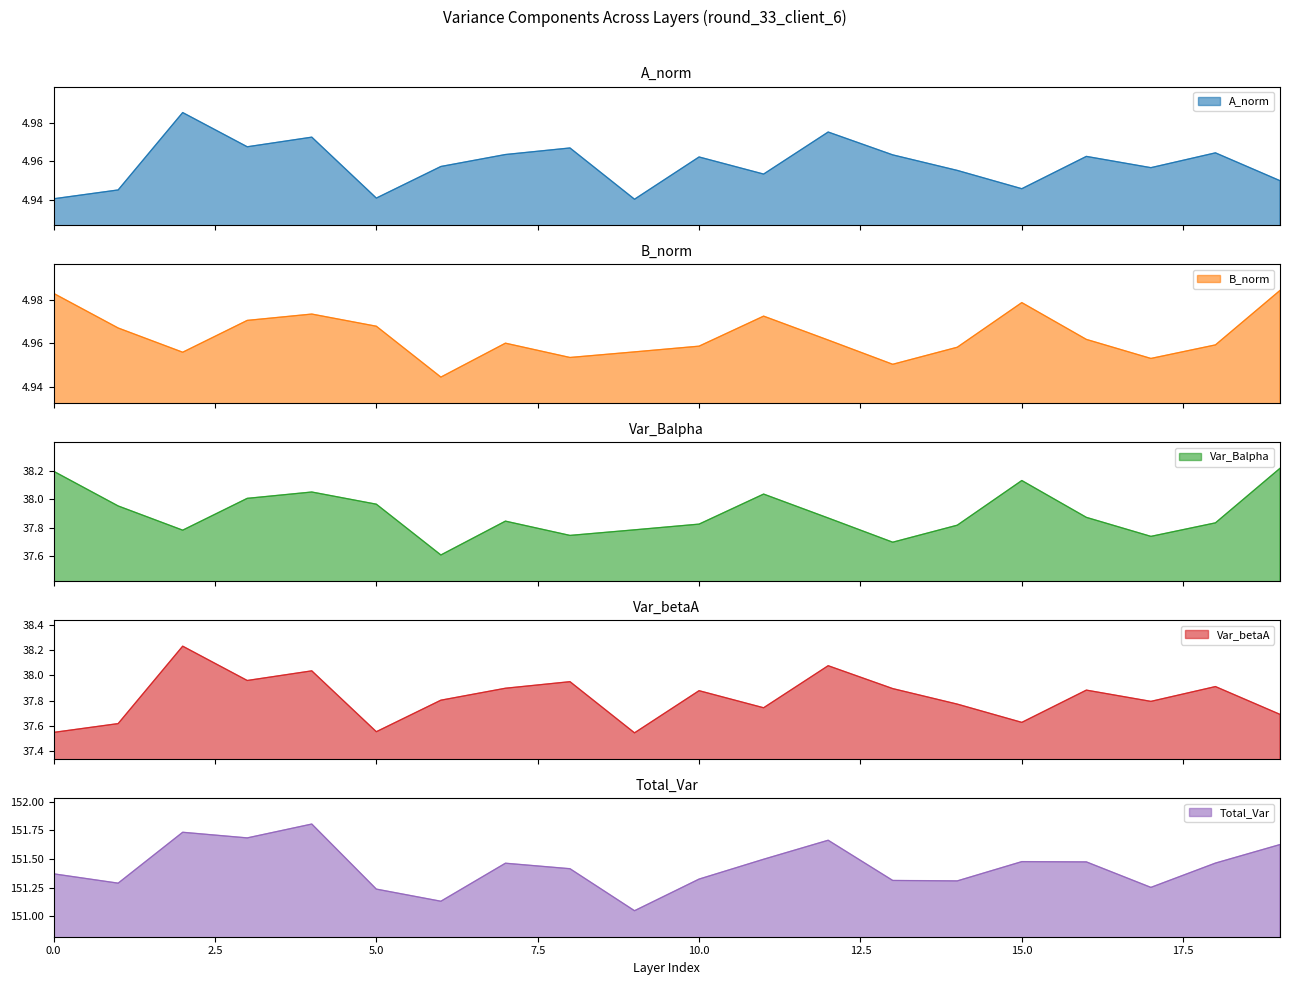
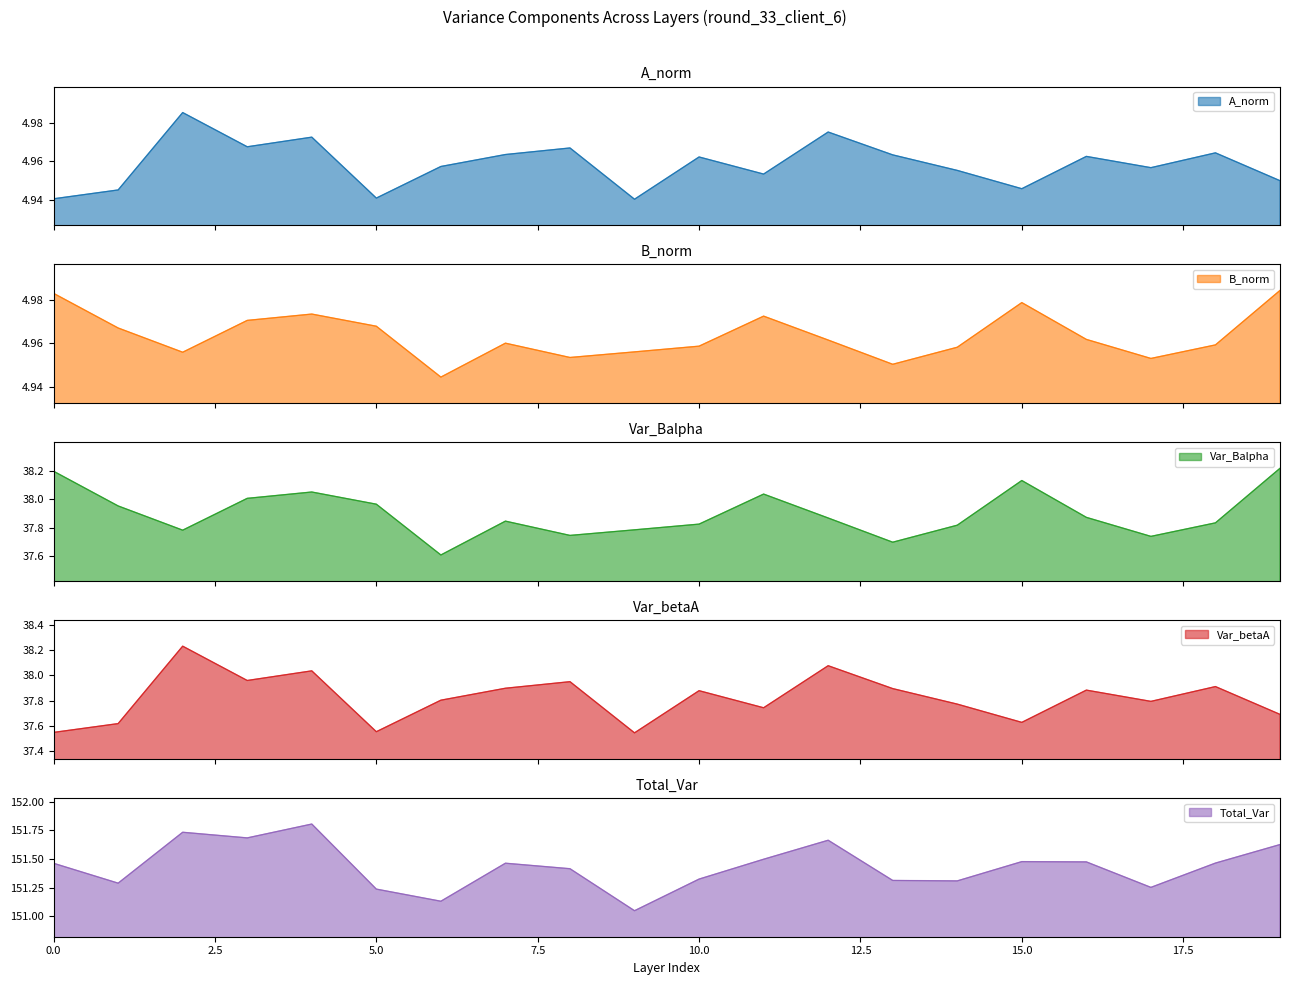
Total_Var, 0.0: 151.37 -> 151.46
